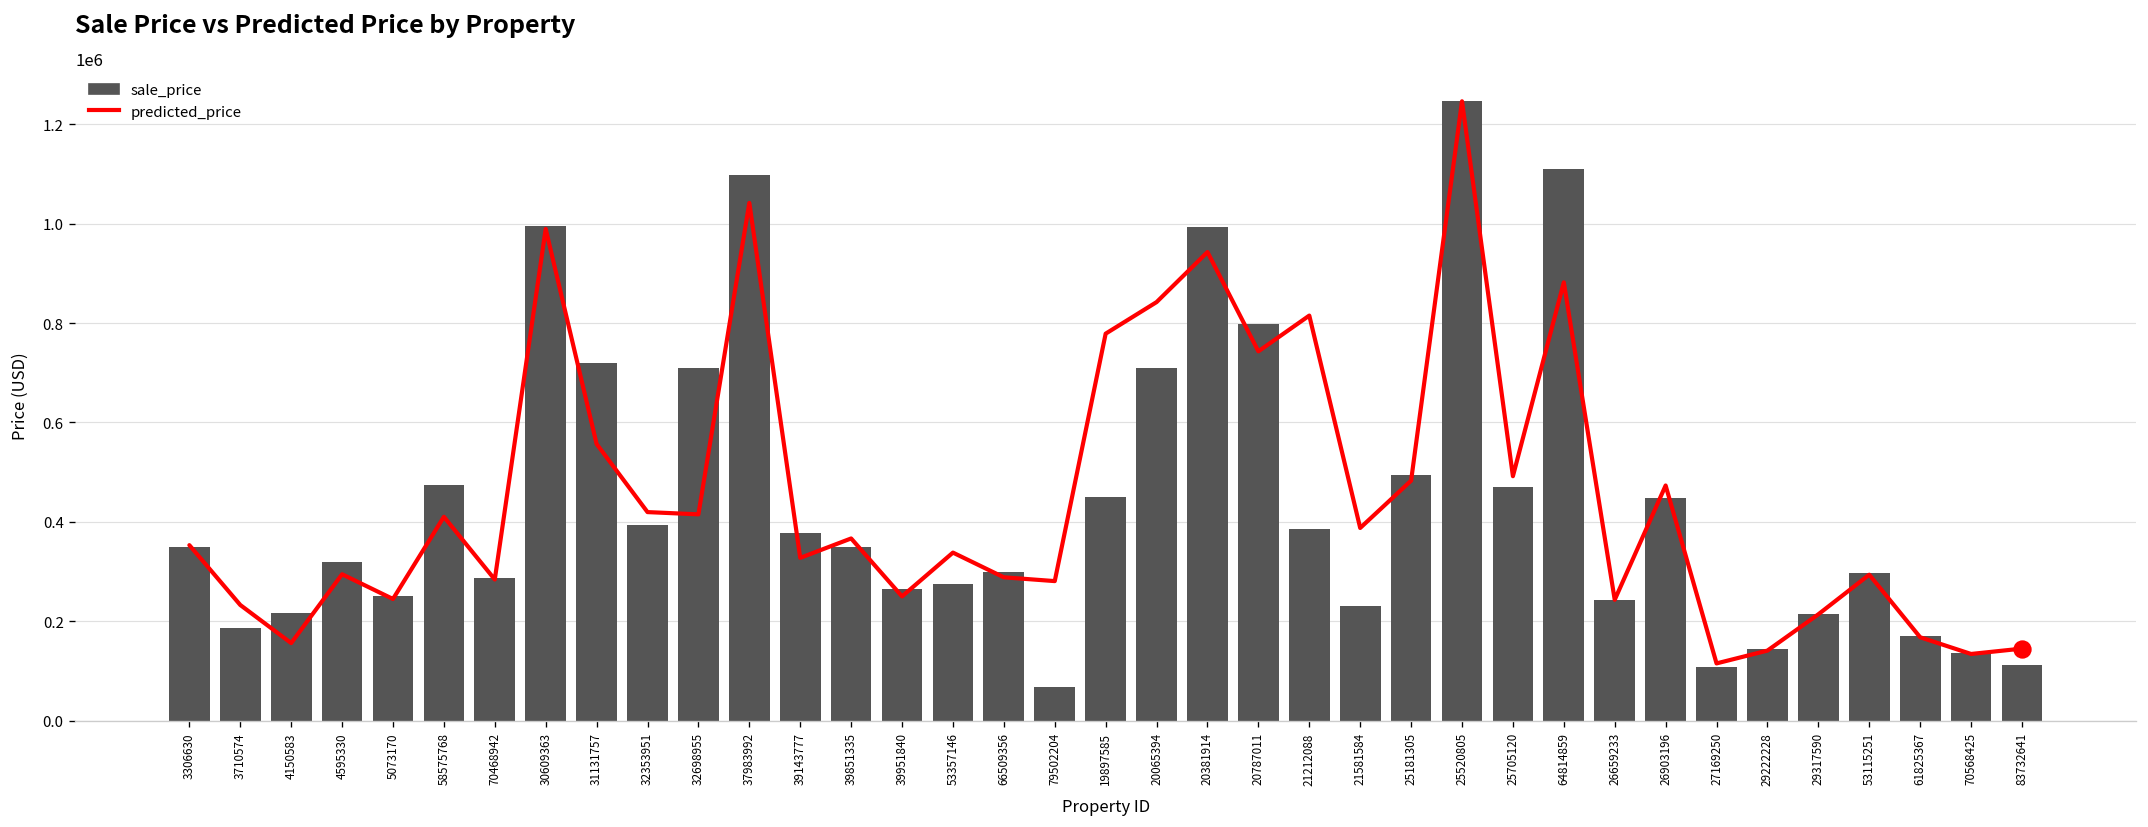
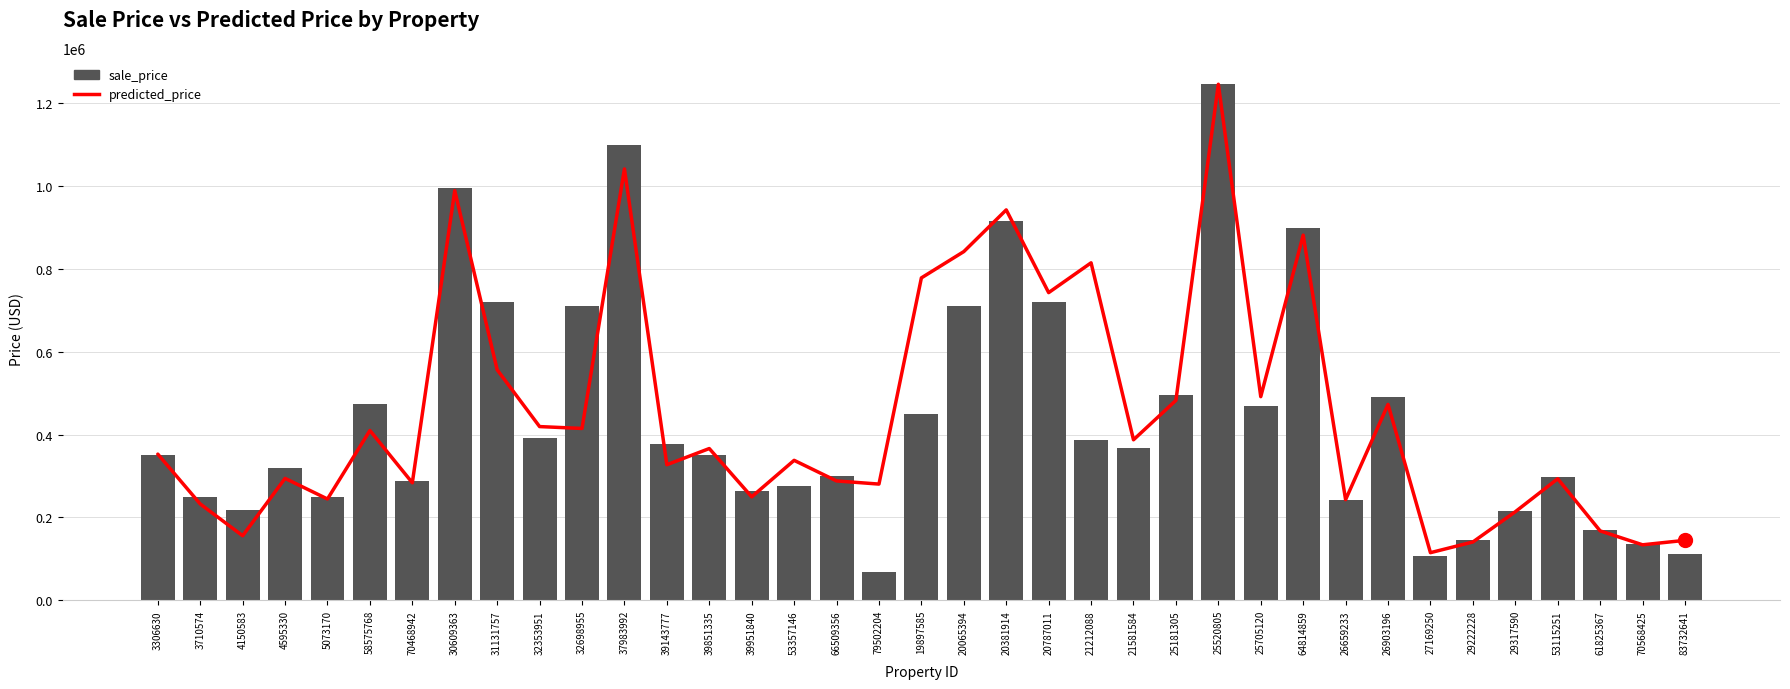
sale_price, 3710574: 190000 -> 250000
sale_price, 20381914: 990000 -> 920000
sale_price, 20787011: 800000 -> 720000
sale_price, 21581584: 230000 -> 370000
sale_price, 64814859: 1110000 -> 900000
sale_price, 26903196: 450000 -> 490000
